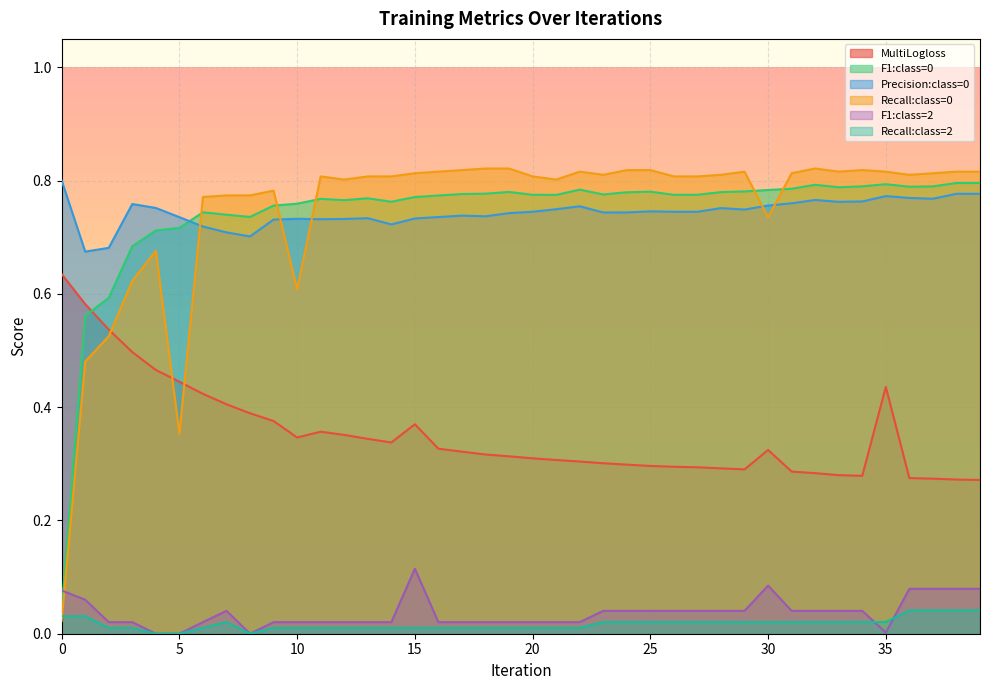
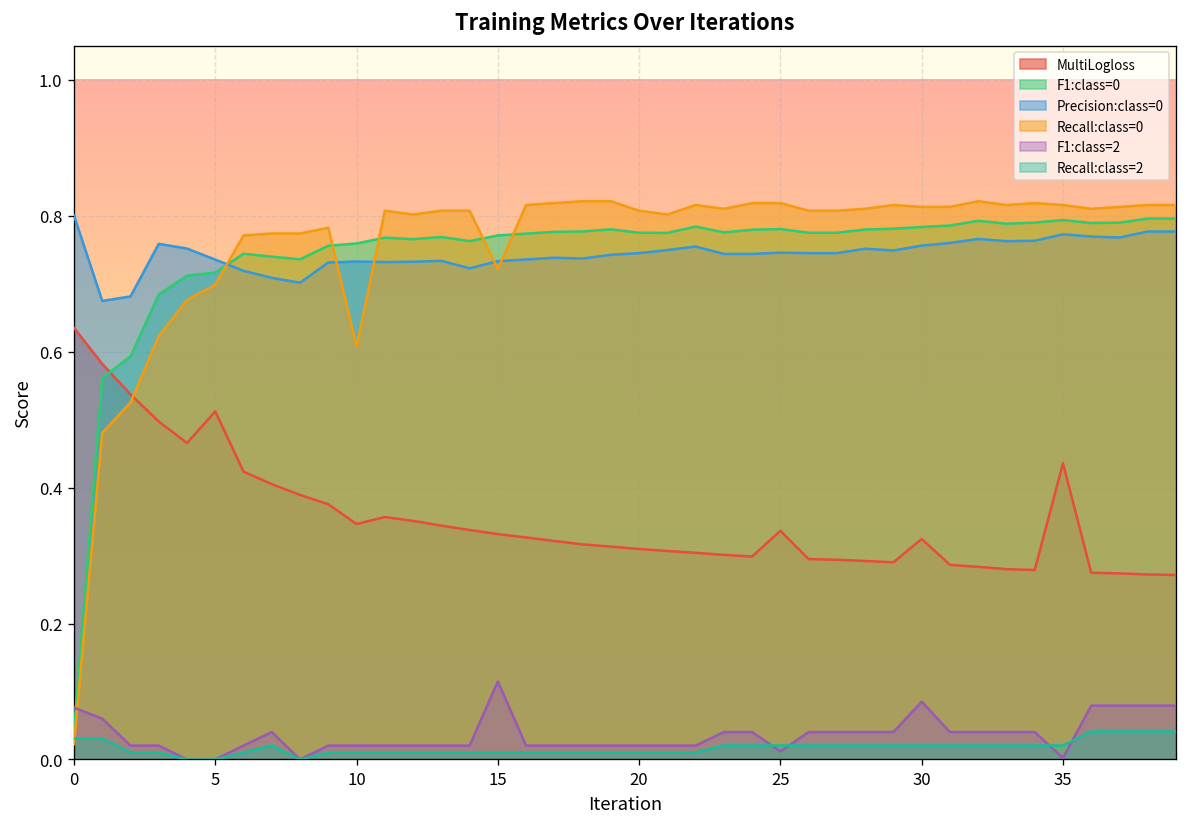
MultiLogloss, 5: 0.44 -> 0.51
Recall:class=0, 5: 0.35 -> 0.70
MultiLogloss, 15: 0.37 -> 0.33
Recall:class=0, 15: 0.81 -> 0.72
MultiLogloss, 25: 0.30 -> 0.34
F1:class=2, 25: 0.04 -> 0.01
Recall:class=0, 30: 0.74 -> 0.81
